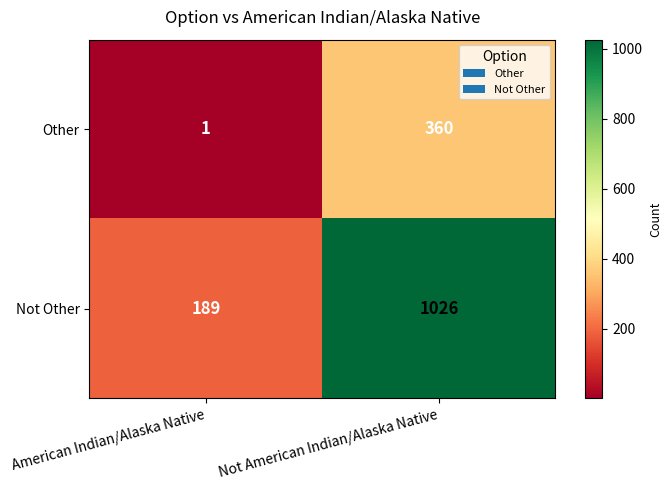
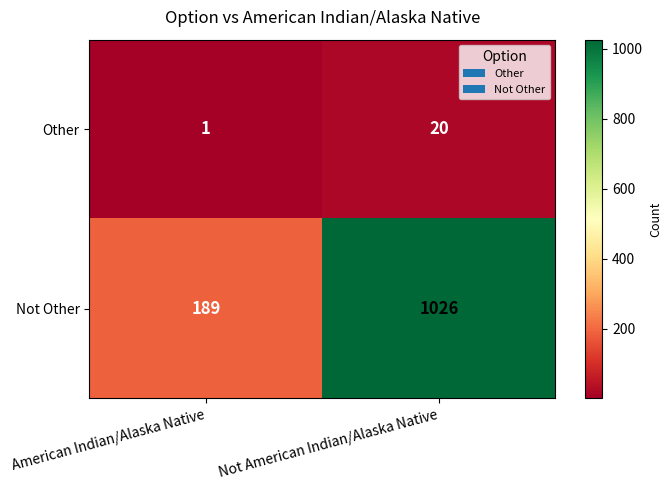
Other, Not American Indian/Alaska Native: 360 -> 20
